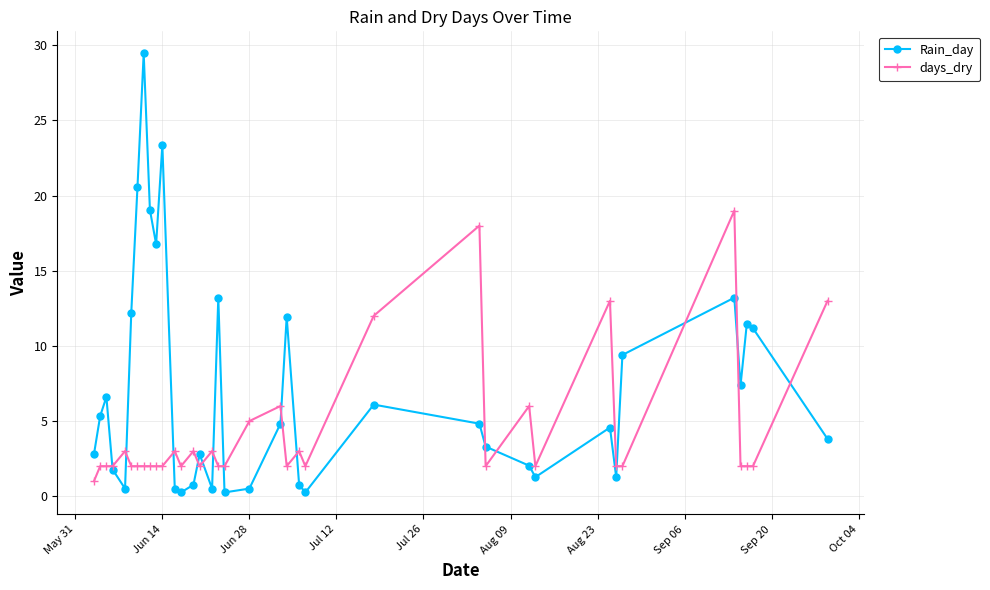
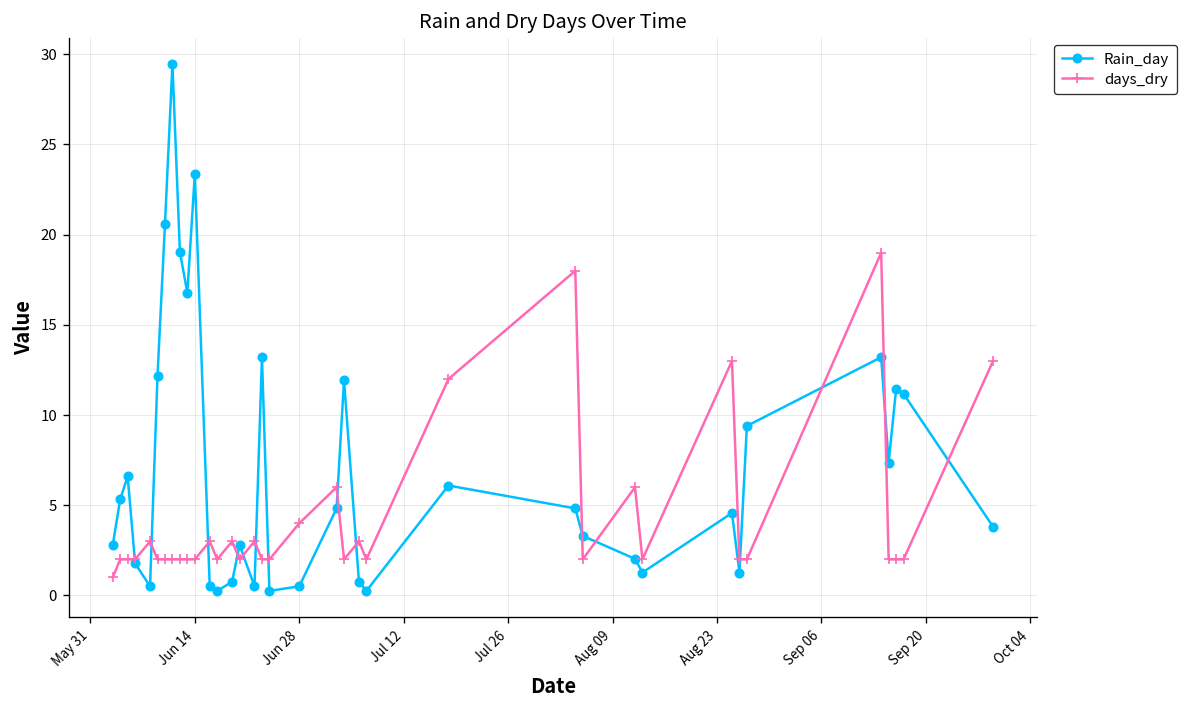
days_dry, Jun 28: 5 -> 4
